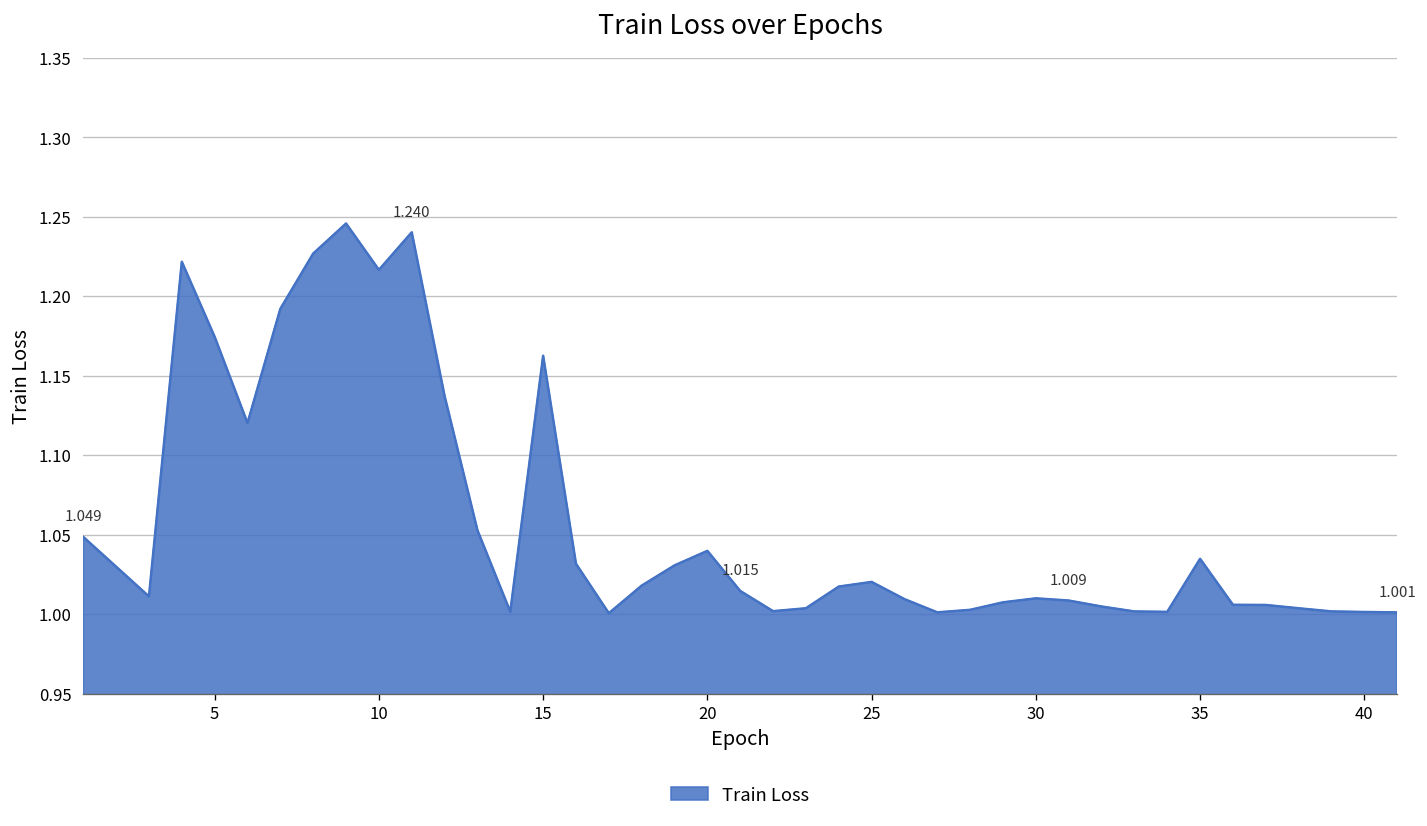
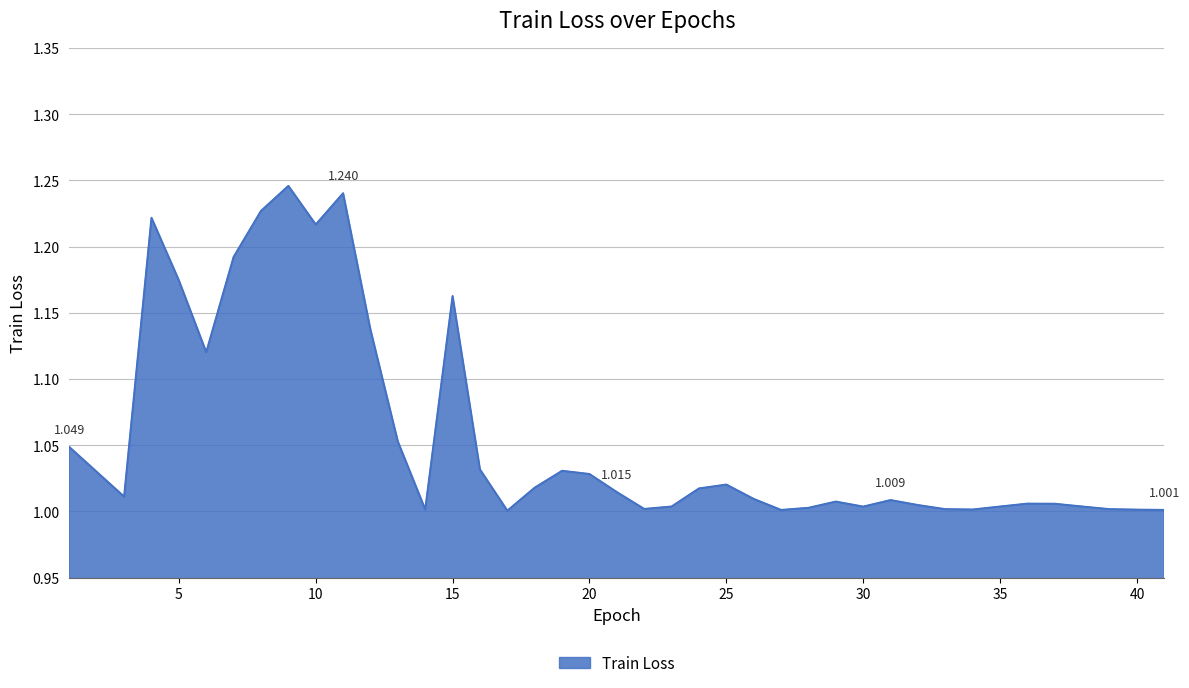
20: 1.040 -> 1.028
30: 1.010 -> 1.004
35: 1.035 -> 1.004
